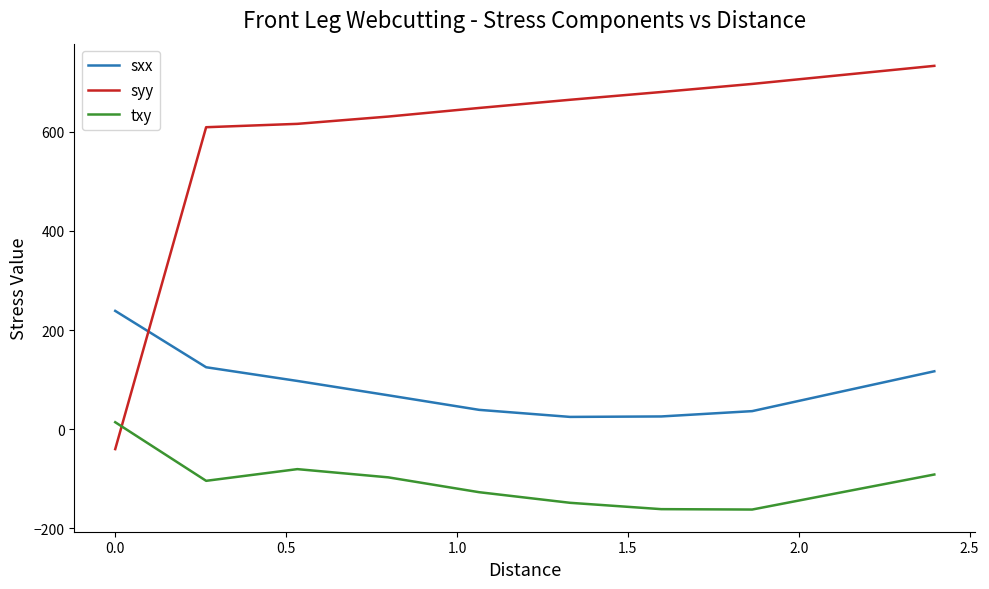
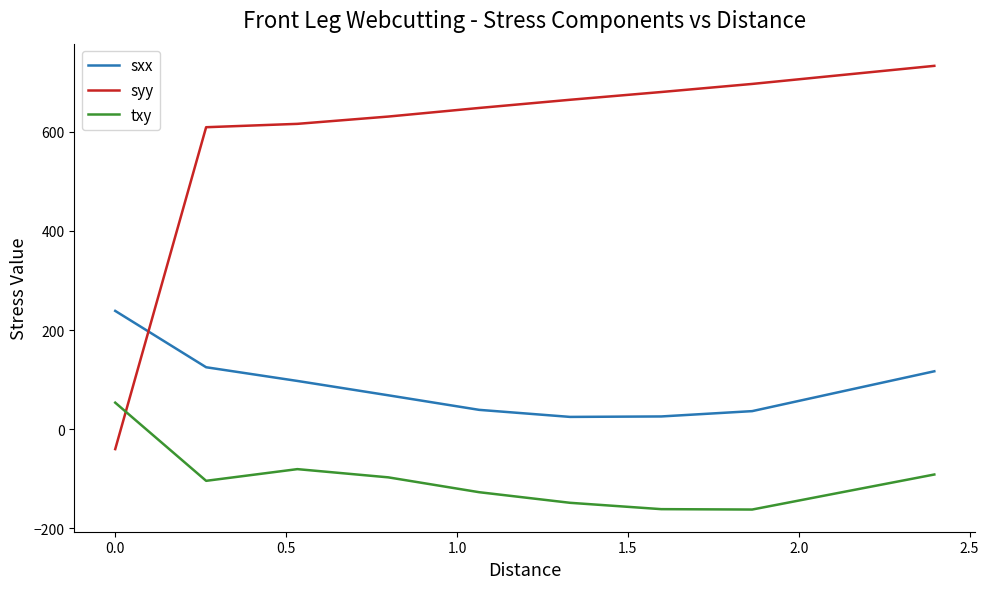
txy, 0.0: 10 -> 50
